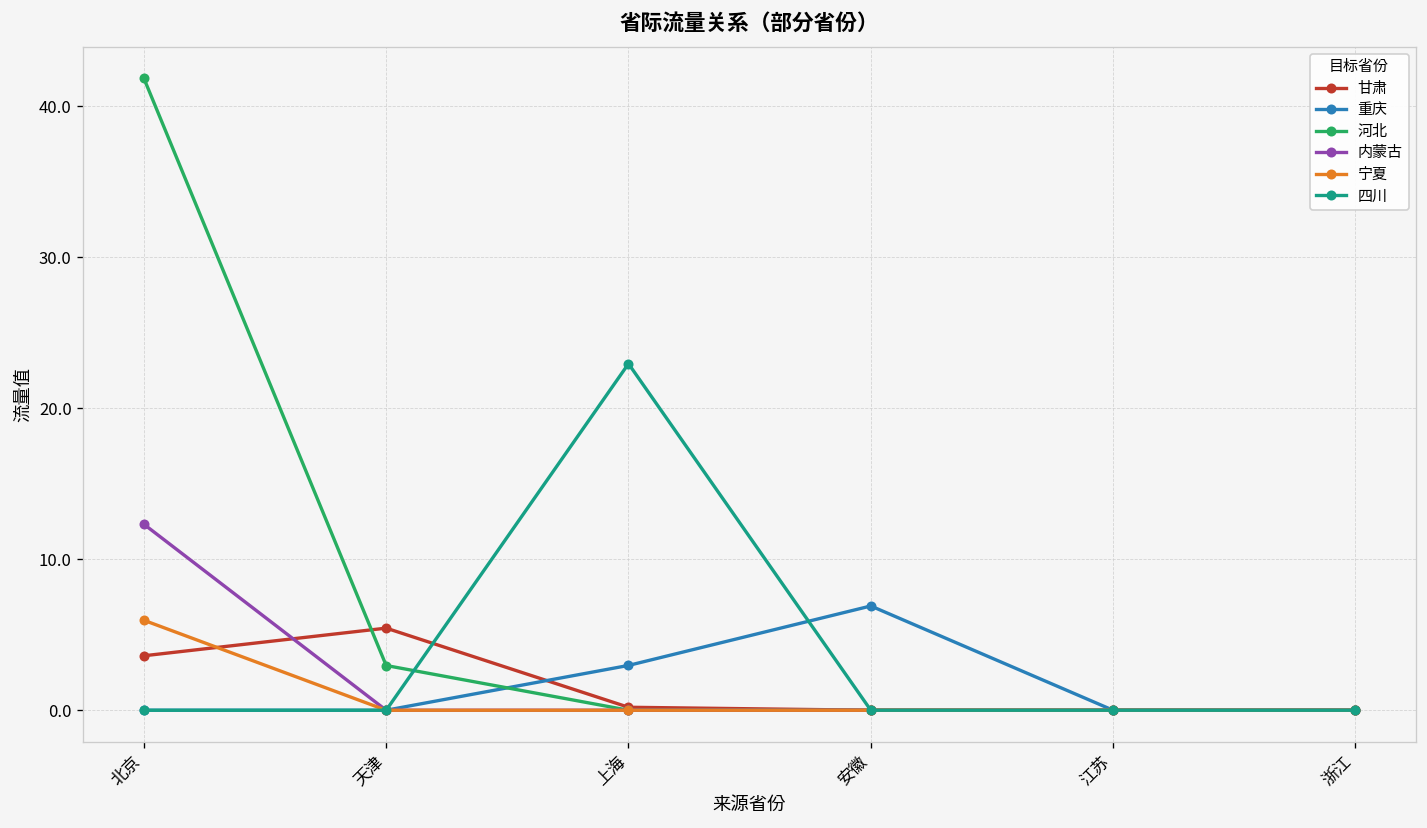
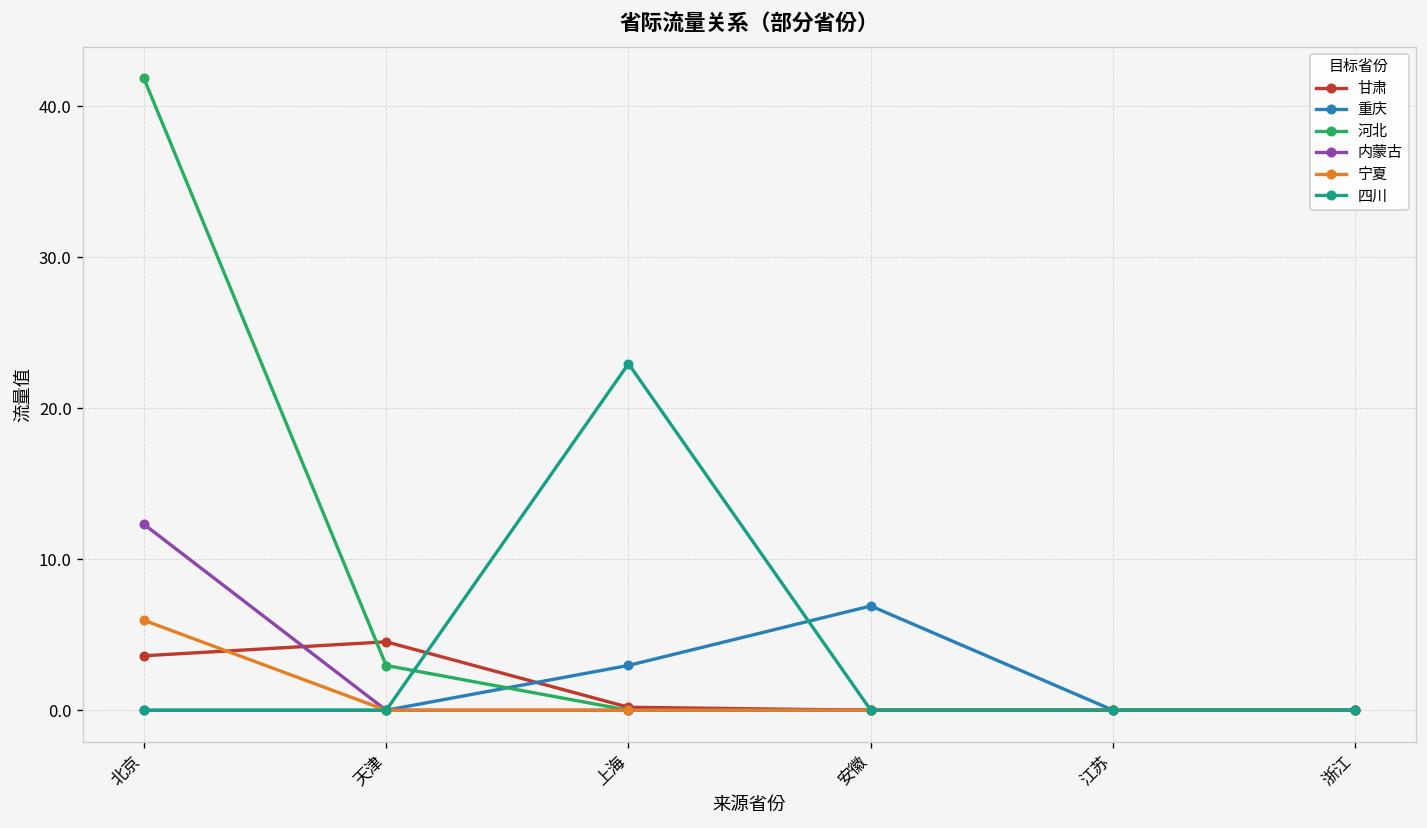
甘肃, 天津: 5.4 -> 4.5
